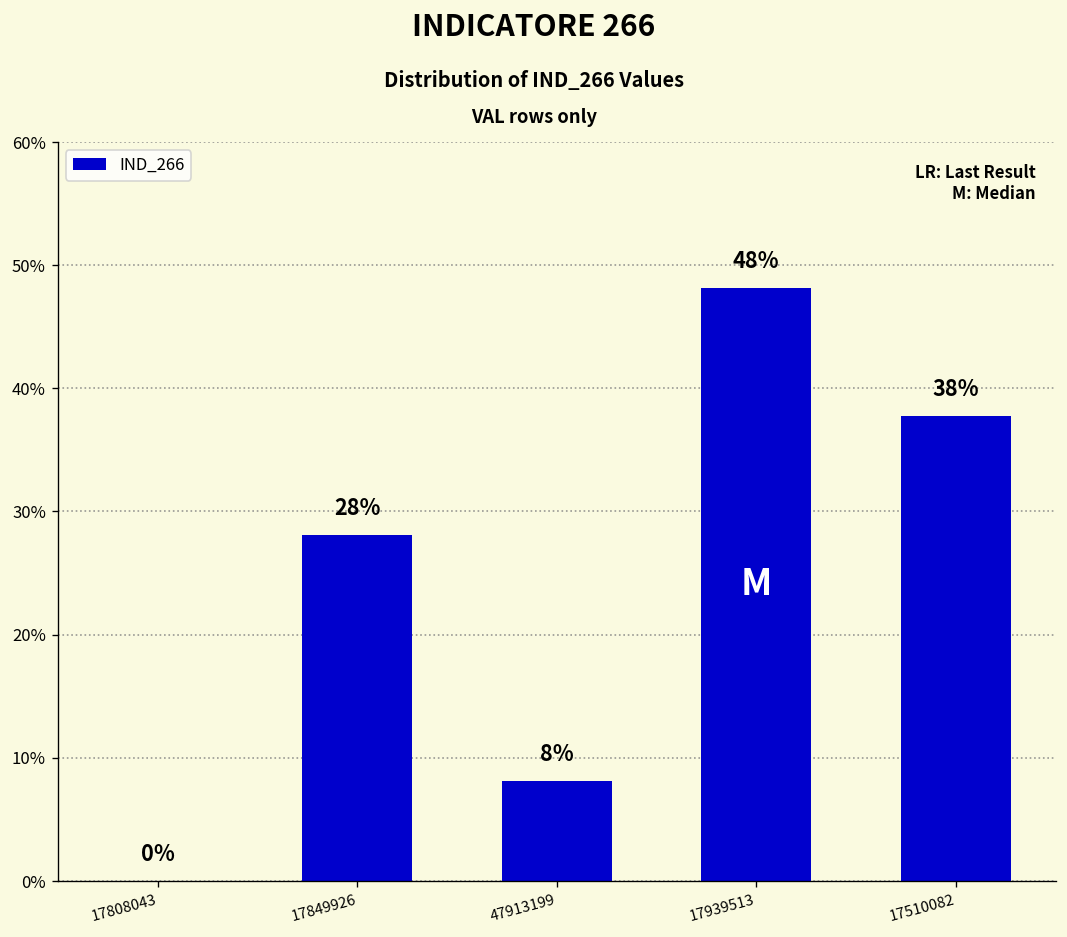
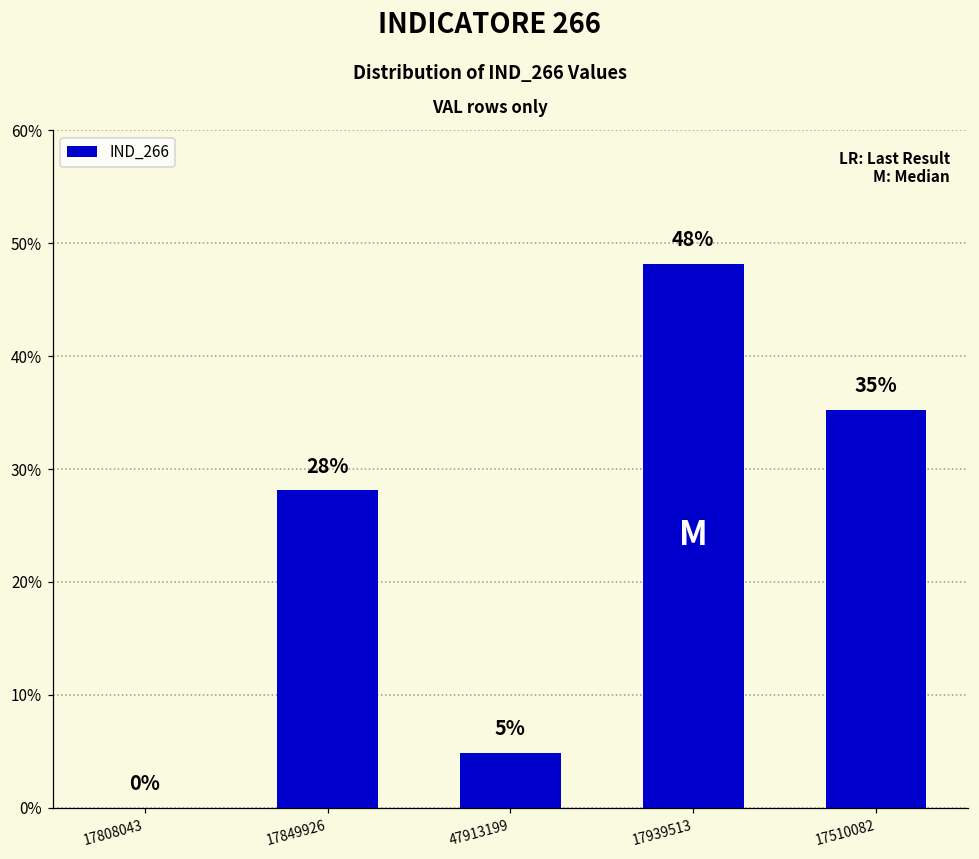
47913199: 8% -> 5%
17510082: 38% -> 35%
